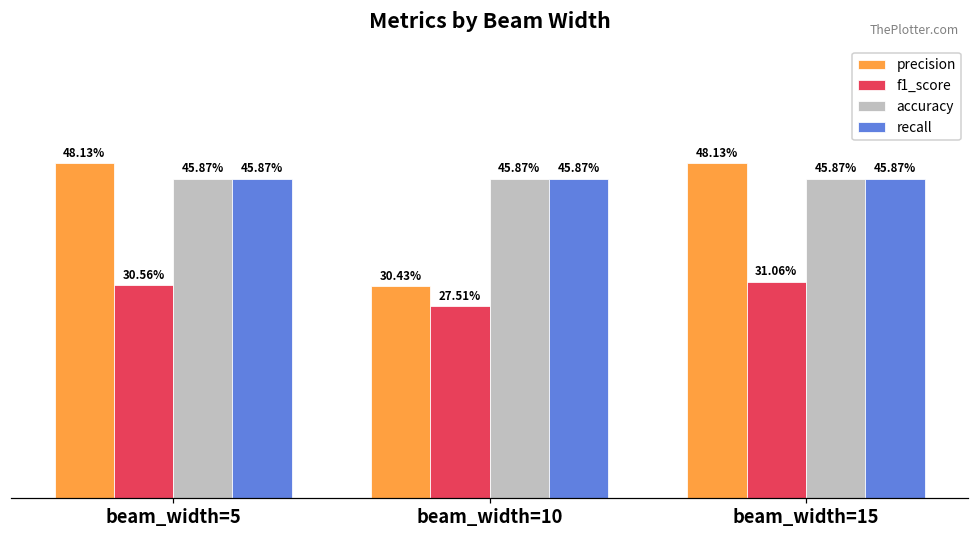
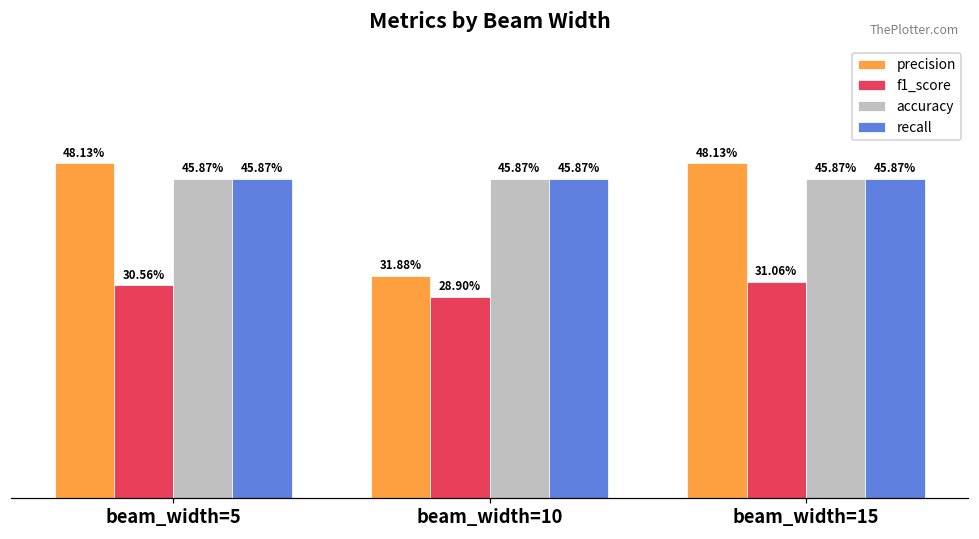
precision, beam_width=10: 30.43% -> 31.88%
f1_score, beam_width=10: 27.51% -> 28.90%
